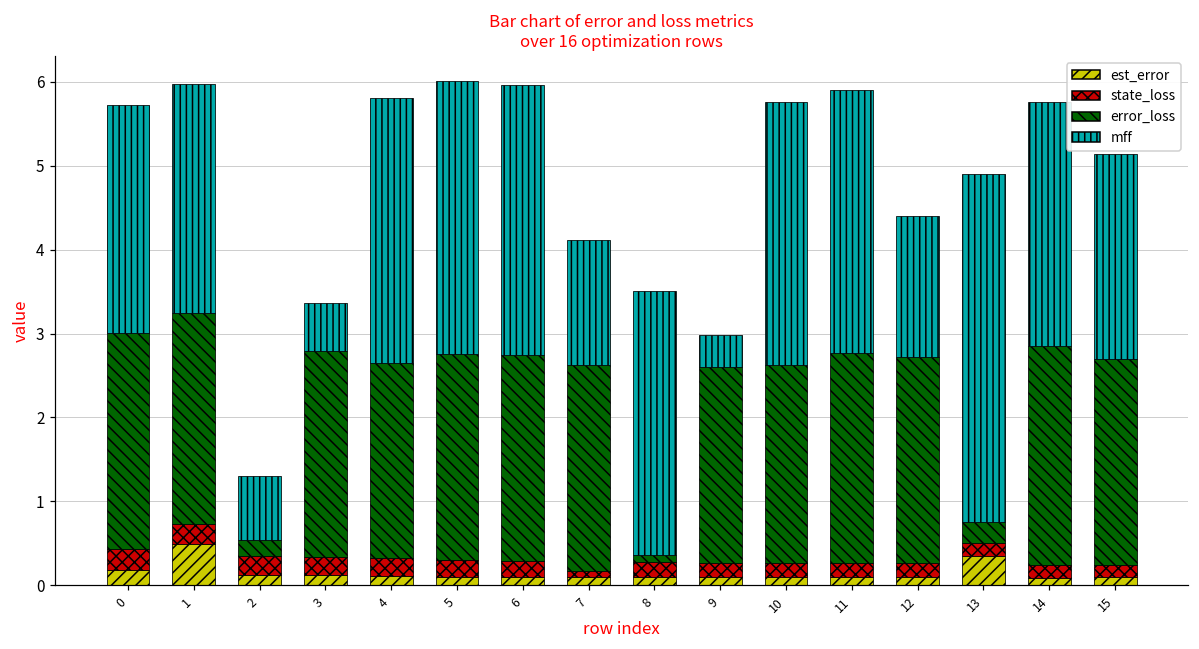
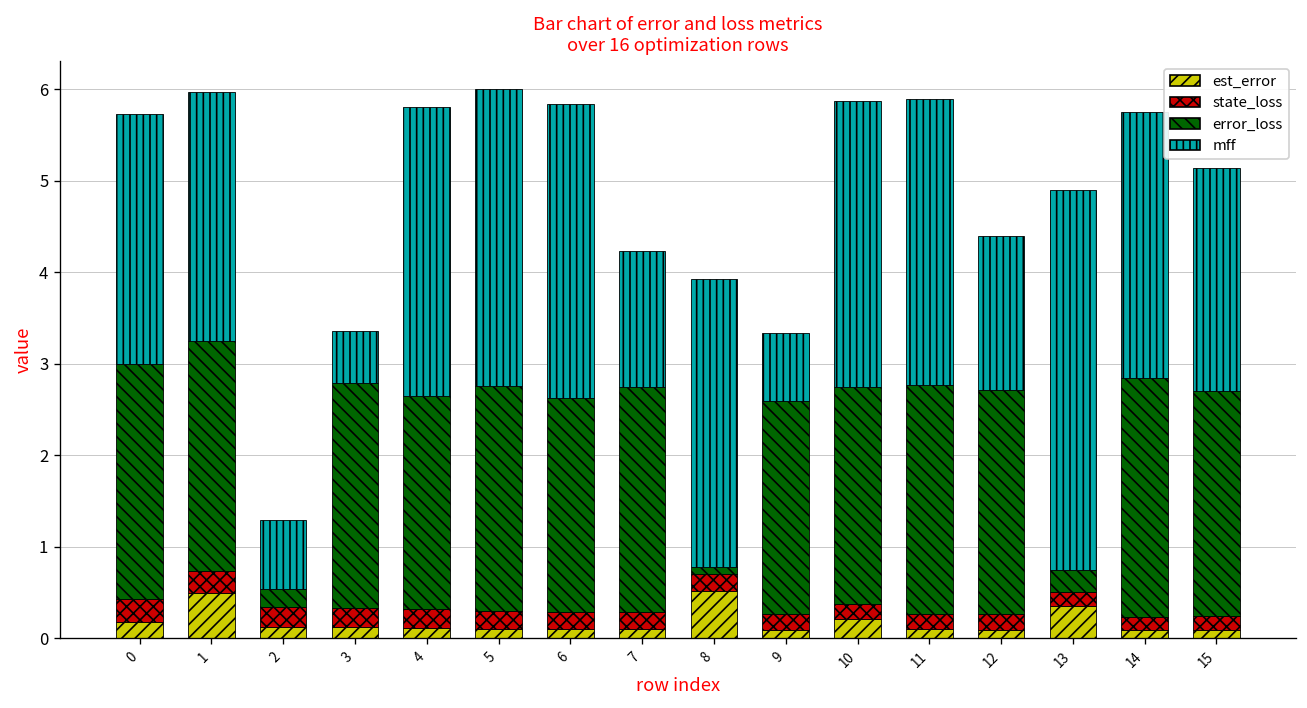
error_loss, 6: 2.5 -> 2.3
state_loss, 7: 0.1 -> 0.2
est_error, 8: 0.1 -> 0.5
mff, 9: 0.4 -> 0.7
est_error, 10: 0.1 -> 0.2
